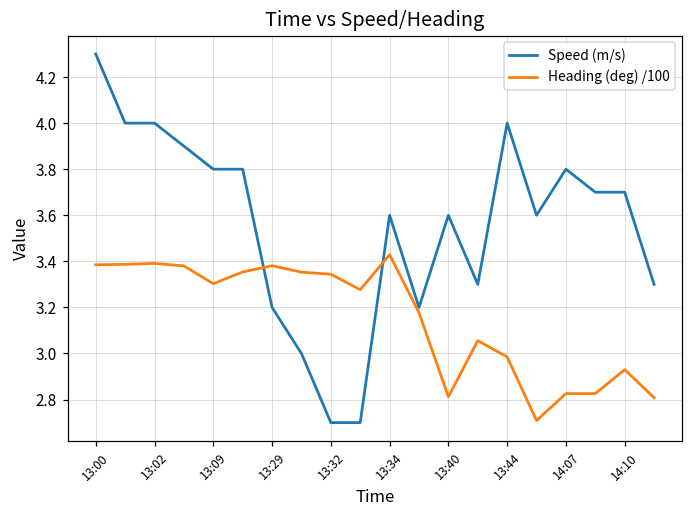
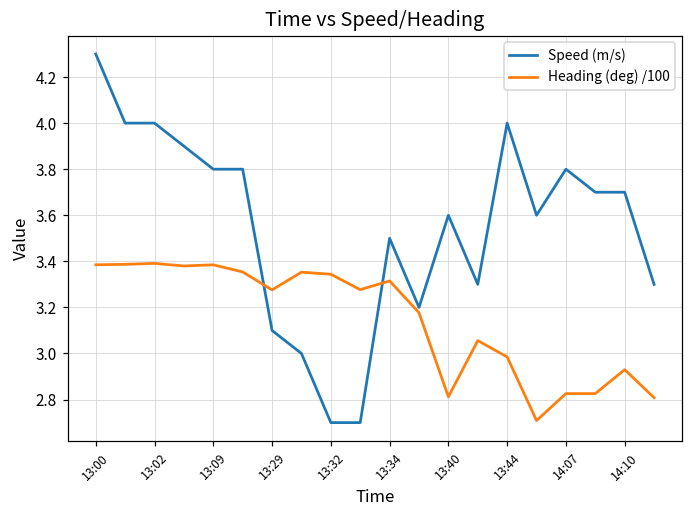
Heading (deg) /100, 13:09: 3.30 -> 3.39
Speed (m/s), 13:29: 3.2 -> 3.1
Heading (deg) /100, 13:29: 3.38 -> 3.28
Speed (m/s), 13:34: 3.6 -> 3.5
Heading (deg) /100, 13:34: 3.43 -> 3.32
